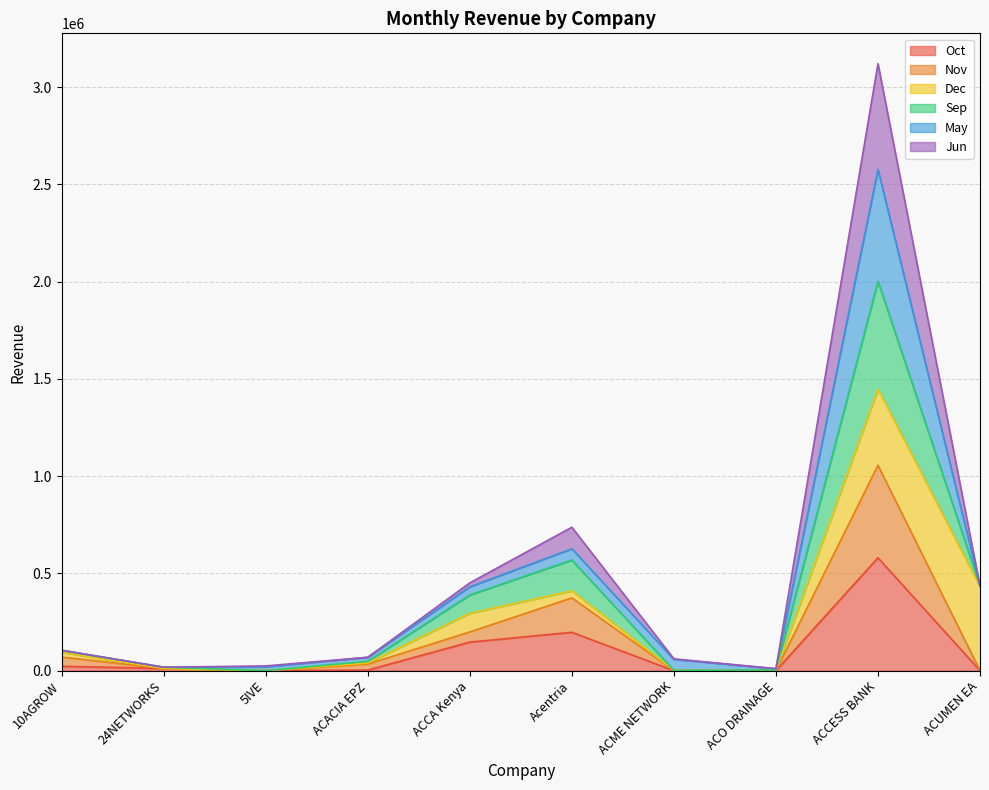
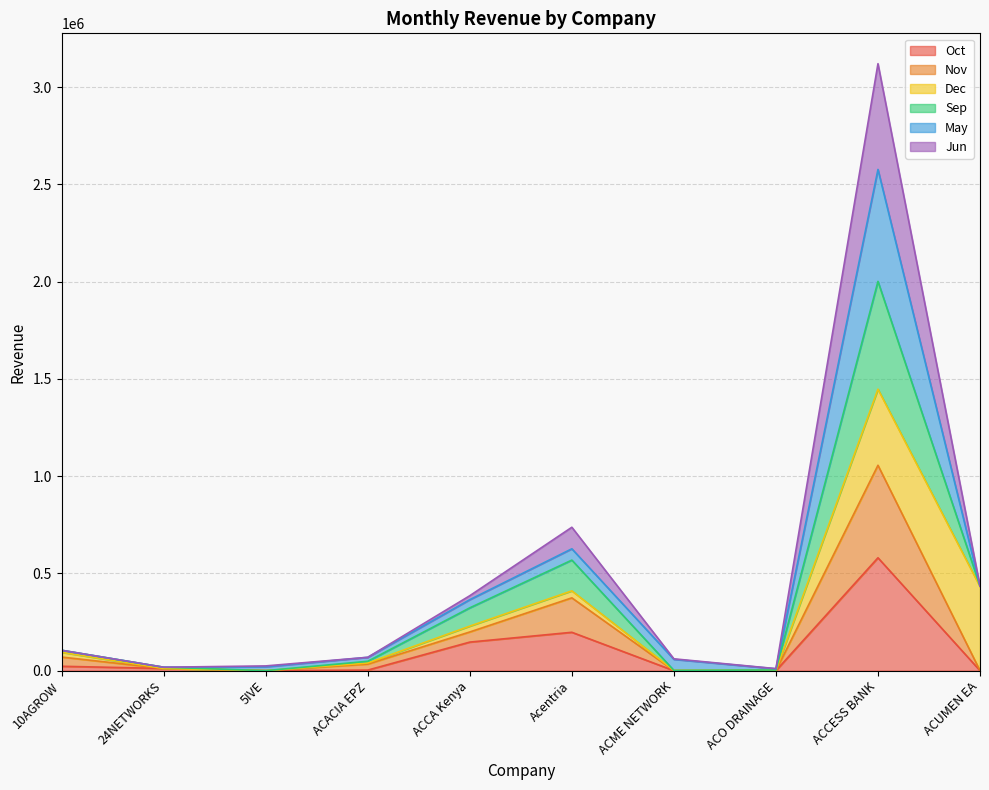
Dec, ACCA Kenya: 100000 -> 30000
